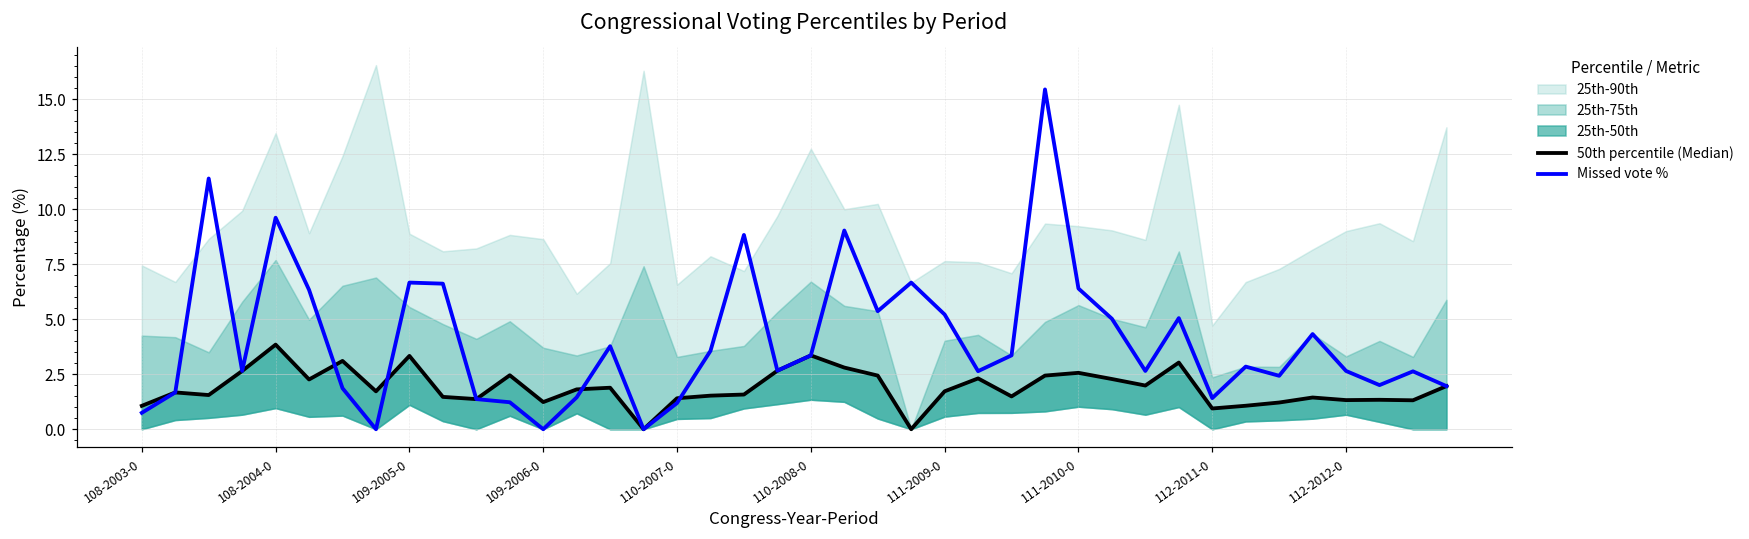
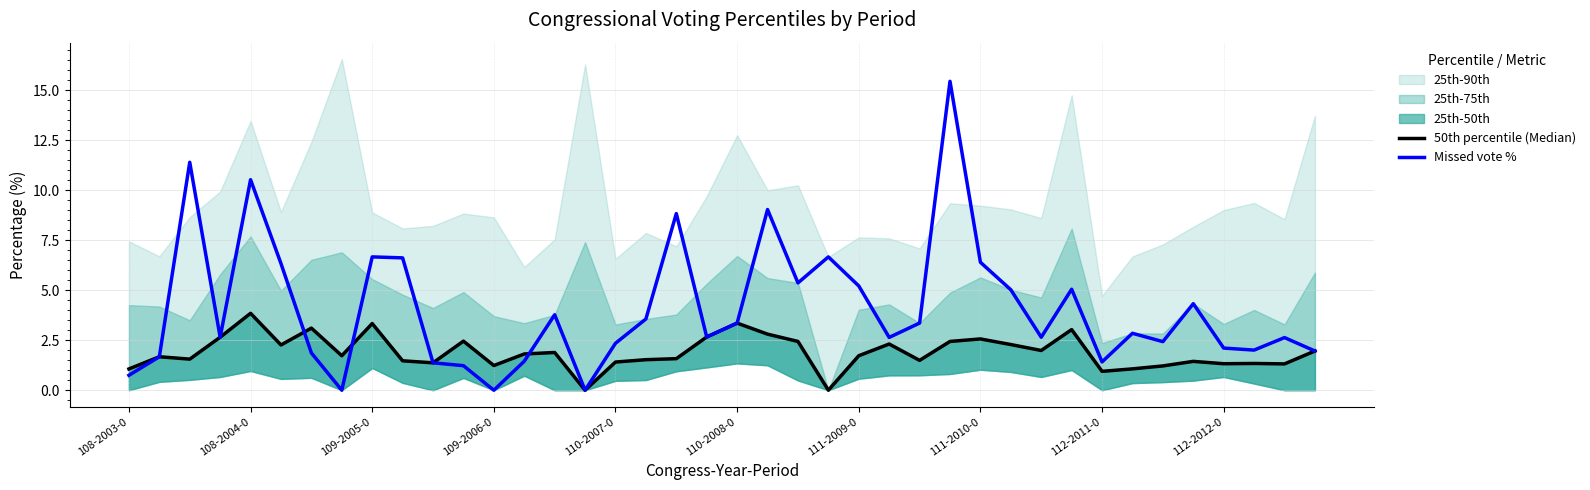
Missed vote %, 108-2004-0: 9.6 -> 10.5
Missed vote %, 110-2007-0: 1.2 -> 2.3
Missed vote %, 112-2012-0: 2.6 -> 2.1
